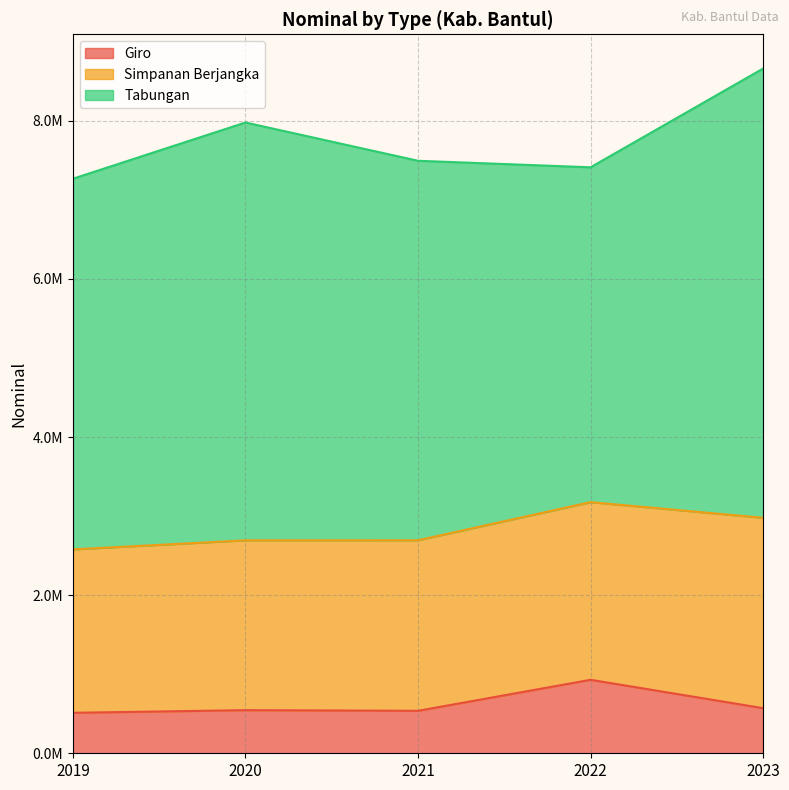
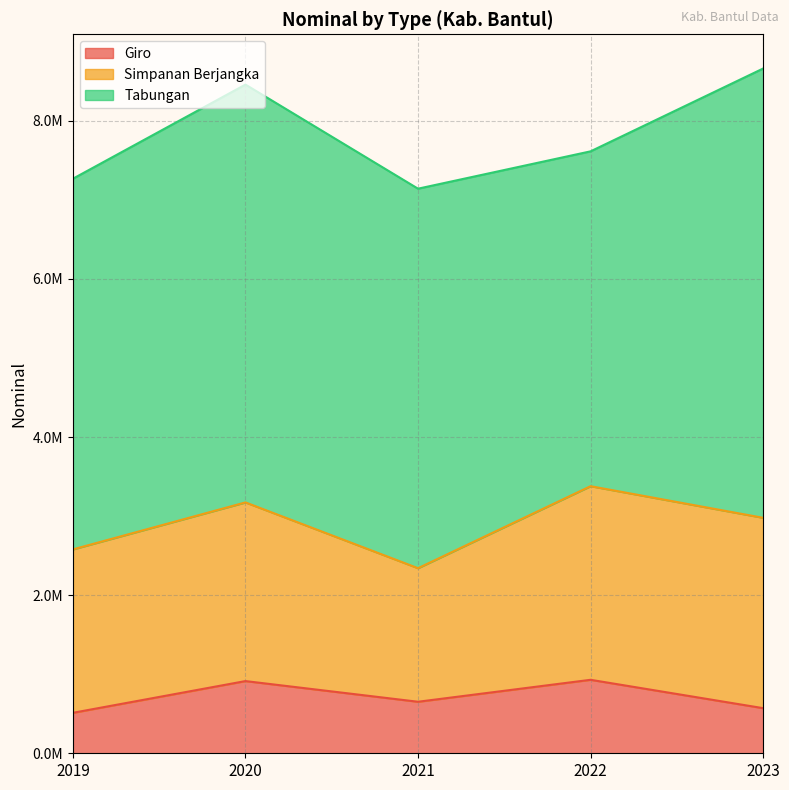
Giro, 2020: 500000 -> 900000
Simpanan Berjangka, 2020: 2100000 -> 2300000
Giro, 2021: 500000 -> 700000
Simpanan Berjangka, 2021: 2200000 -> 1700000
Simpanan Berjangka, 2022: 2200000 -> 2400000
